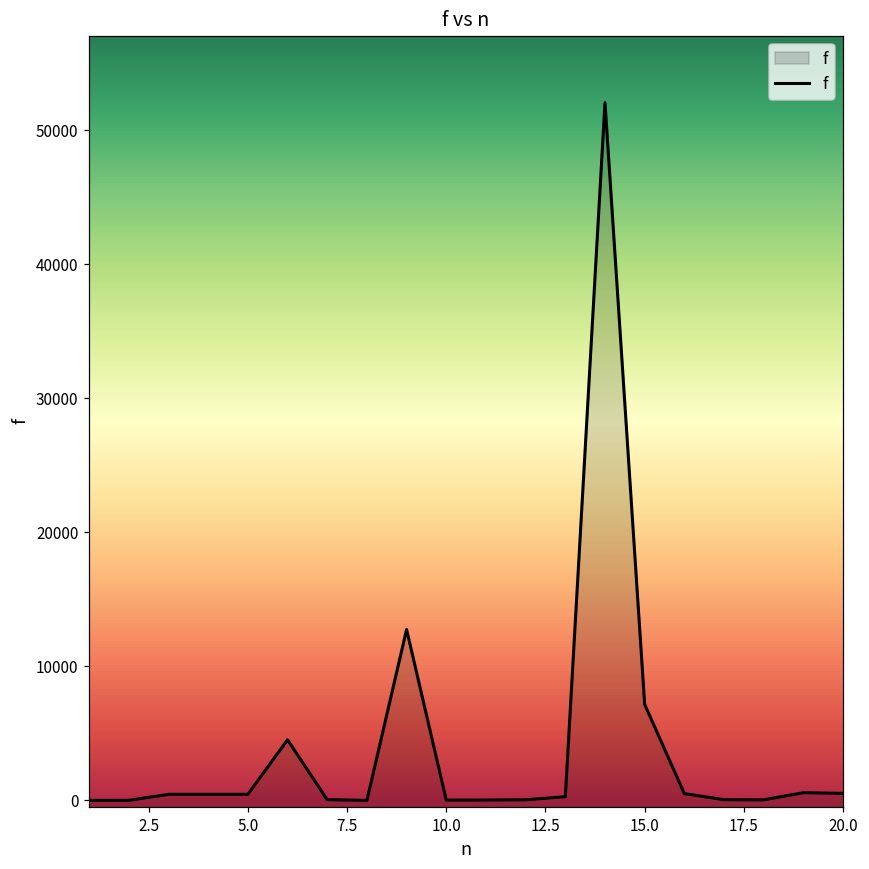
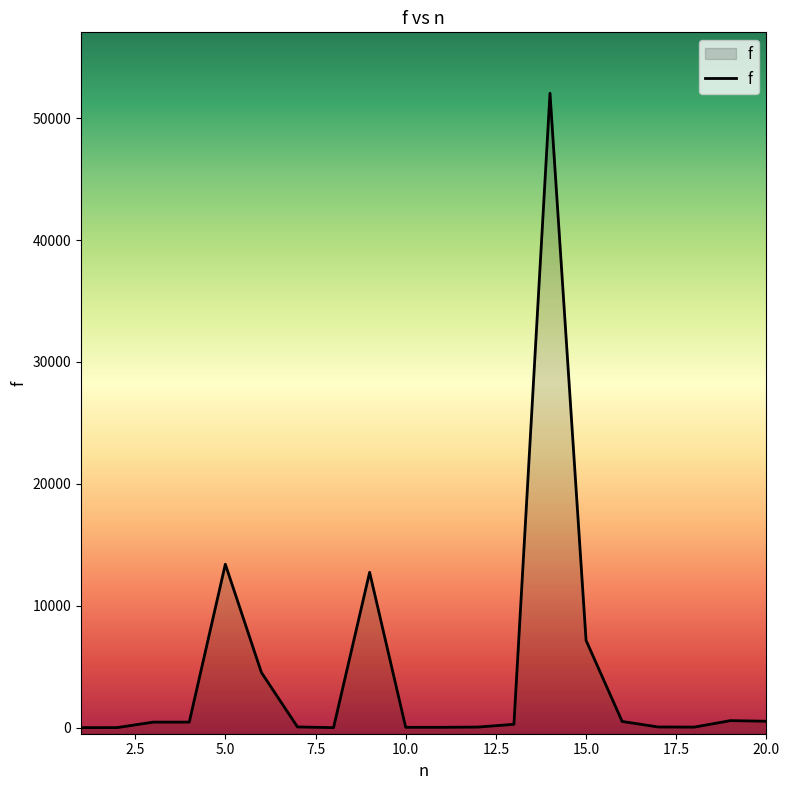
5.0: 500 -> 13400
